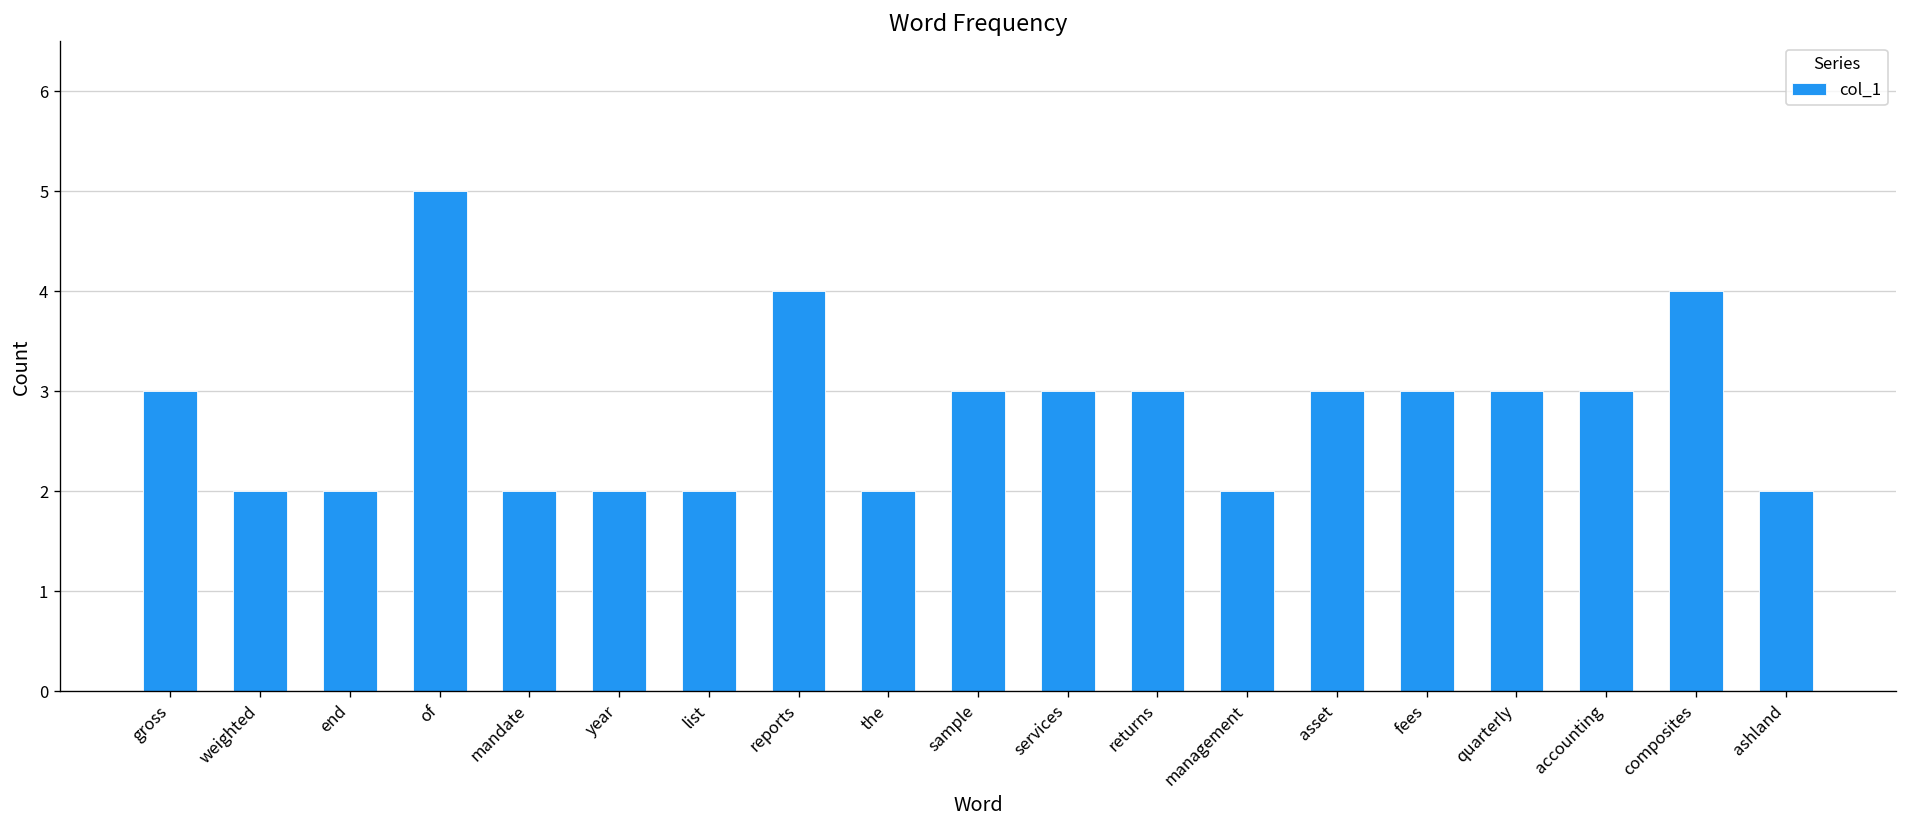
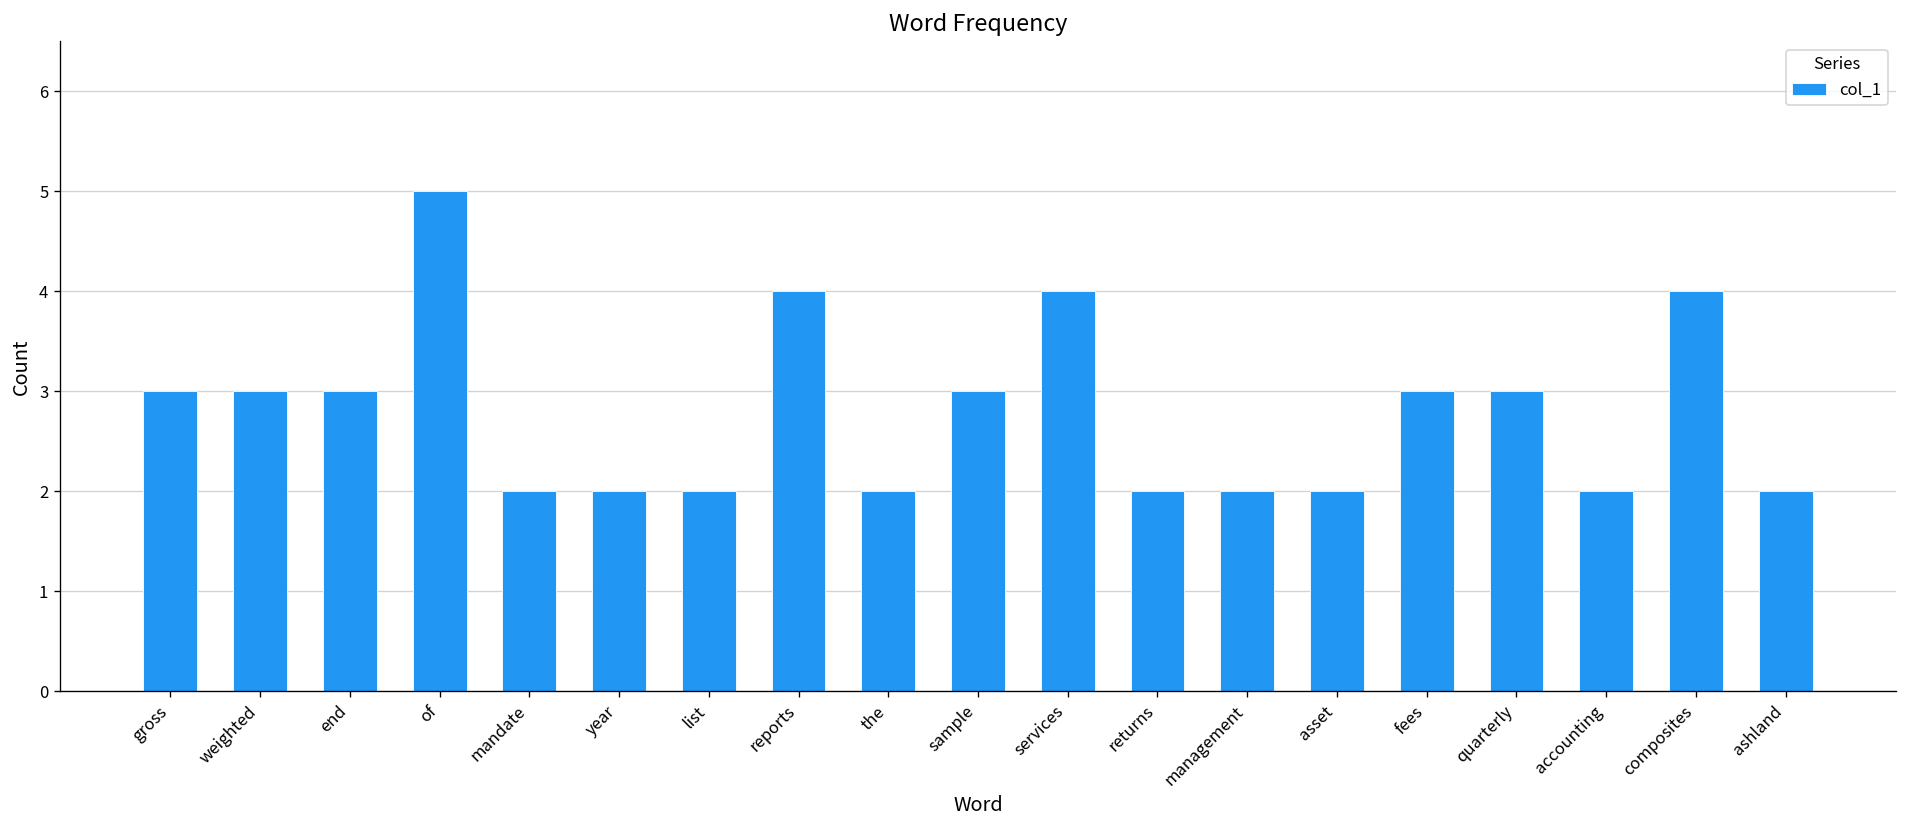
weighted: 2 -> 3
end: 2 -> 3
services: 3 -> 4
returns: 3 -> 2
asset: 3 -> 2
accounting: 3 -> 2
